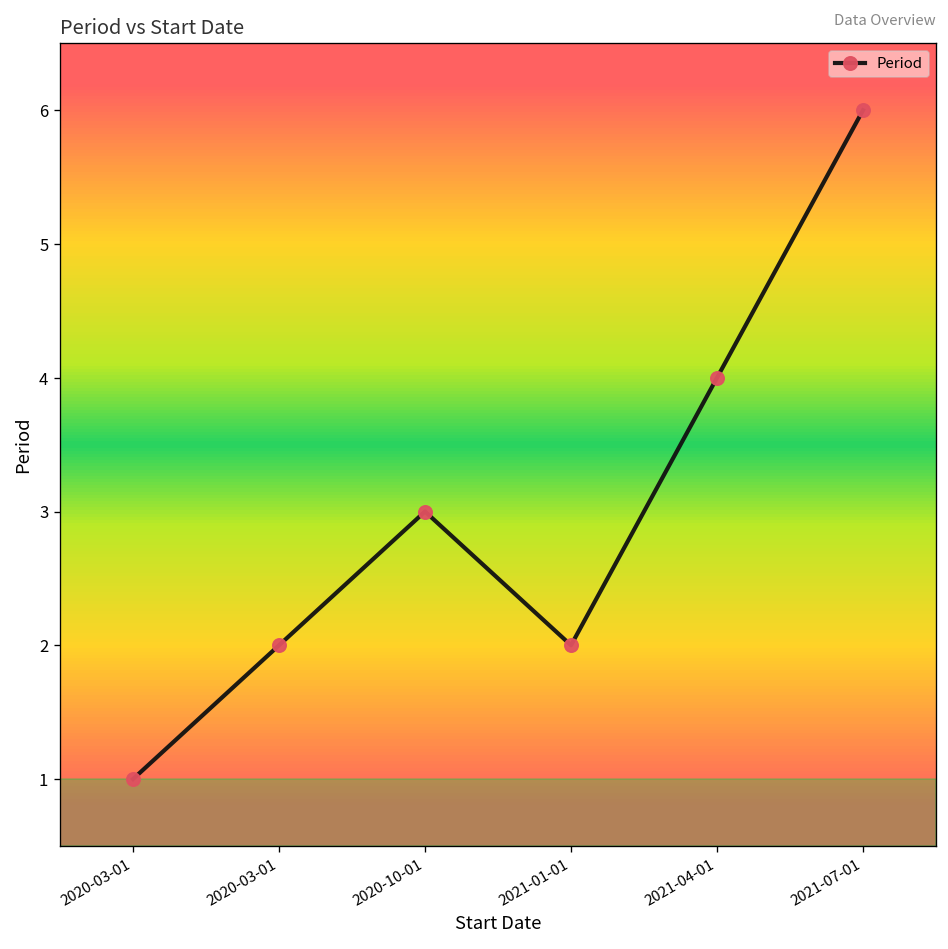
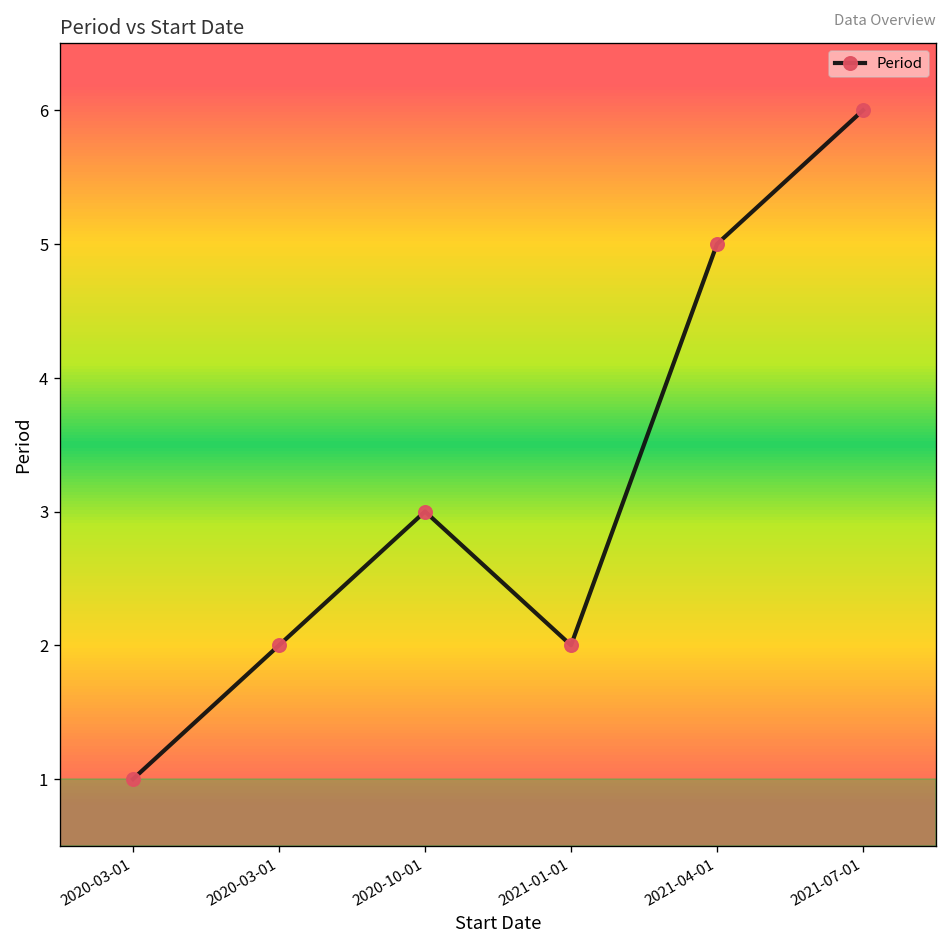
2021-04-01: 4 -> 5
